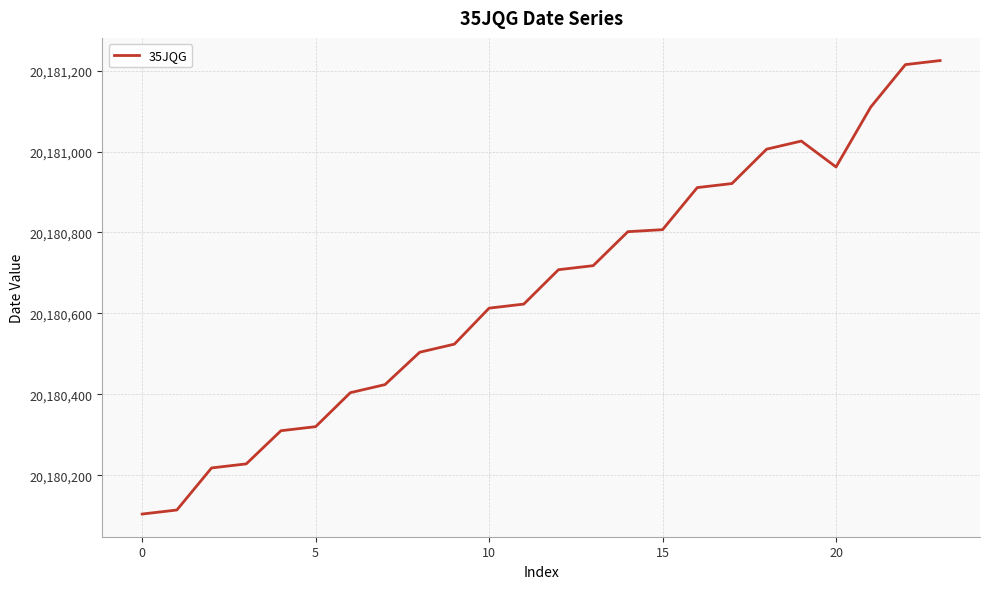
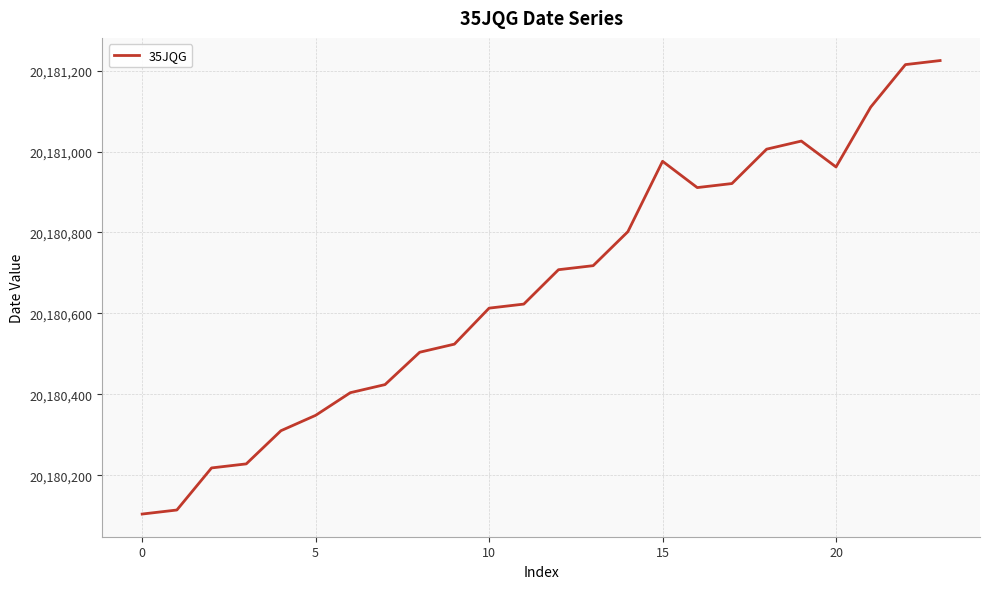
5: 20,180,320 -> 20,180,350
15: 20,180,810 -> 20,180,980
